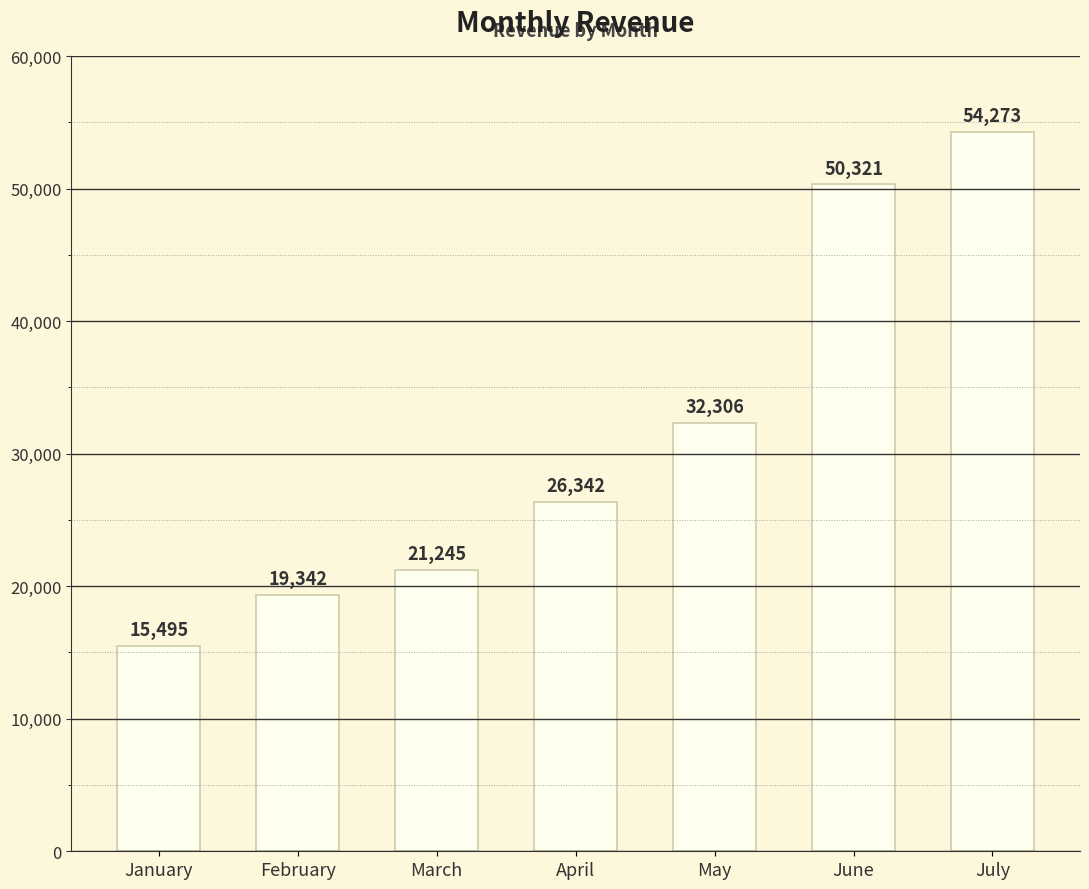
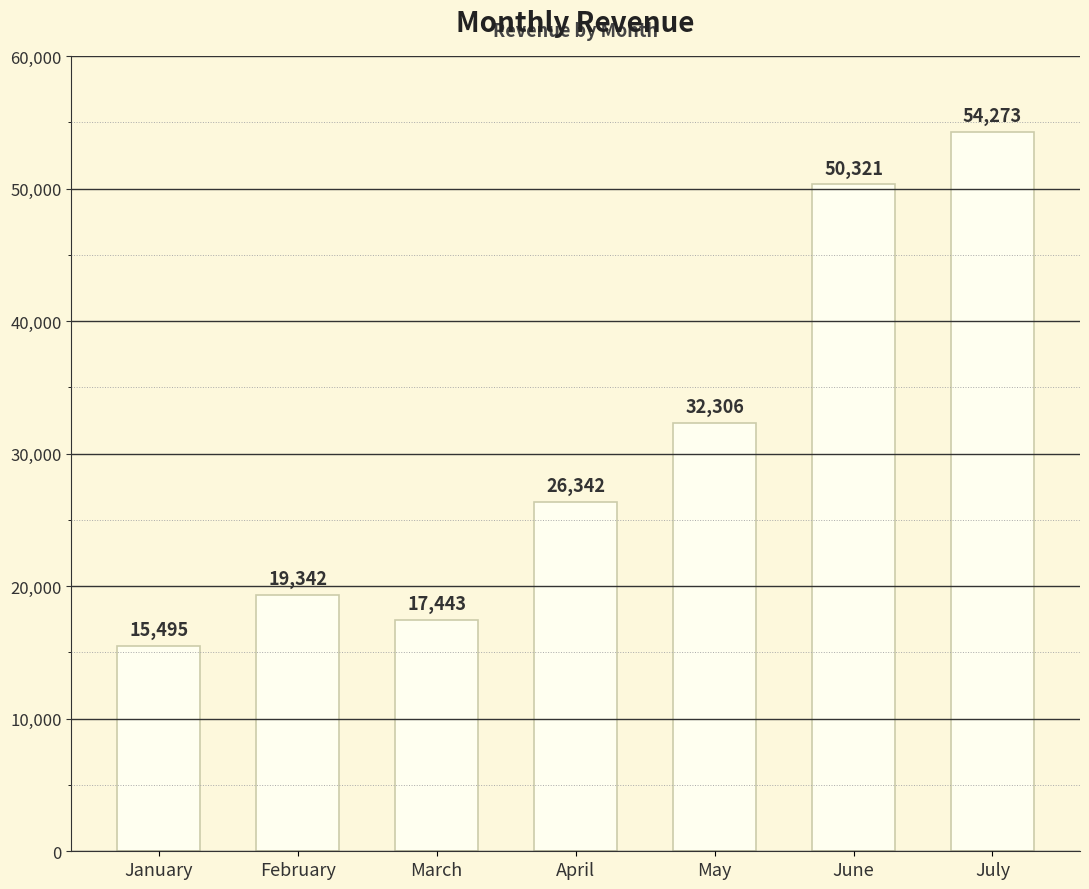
March: 21,245 -> 17,443
